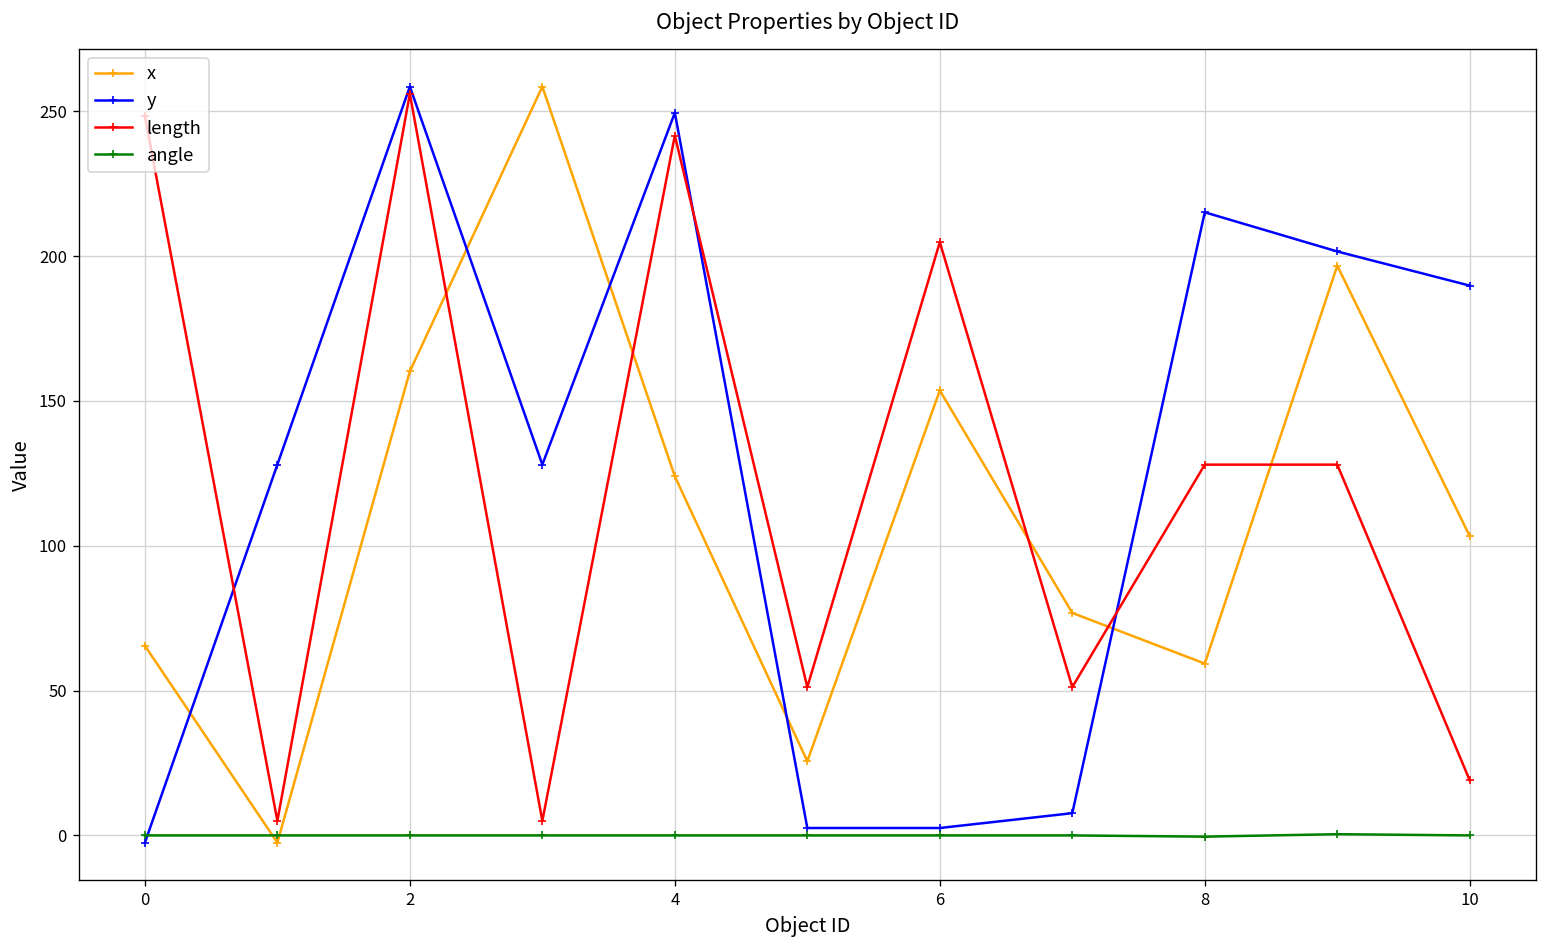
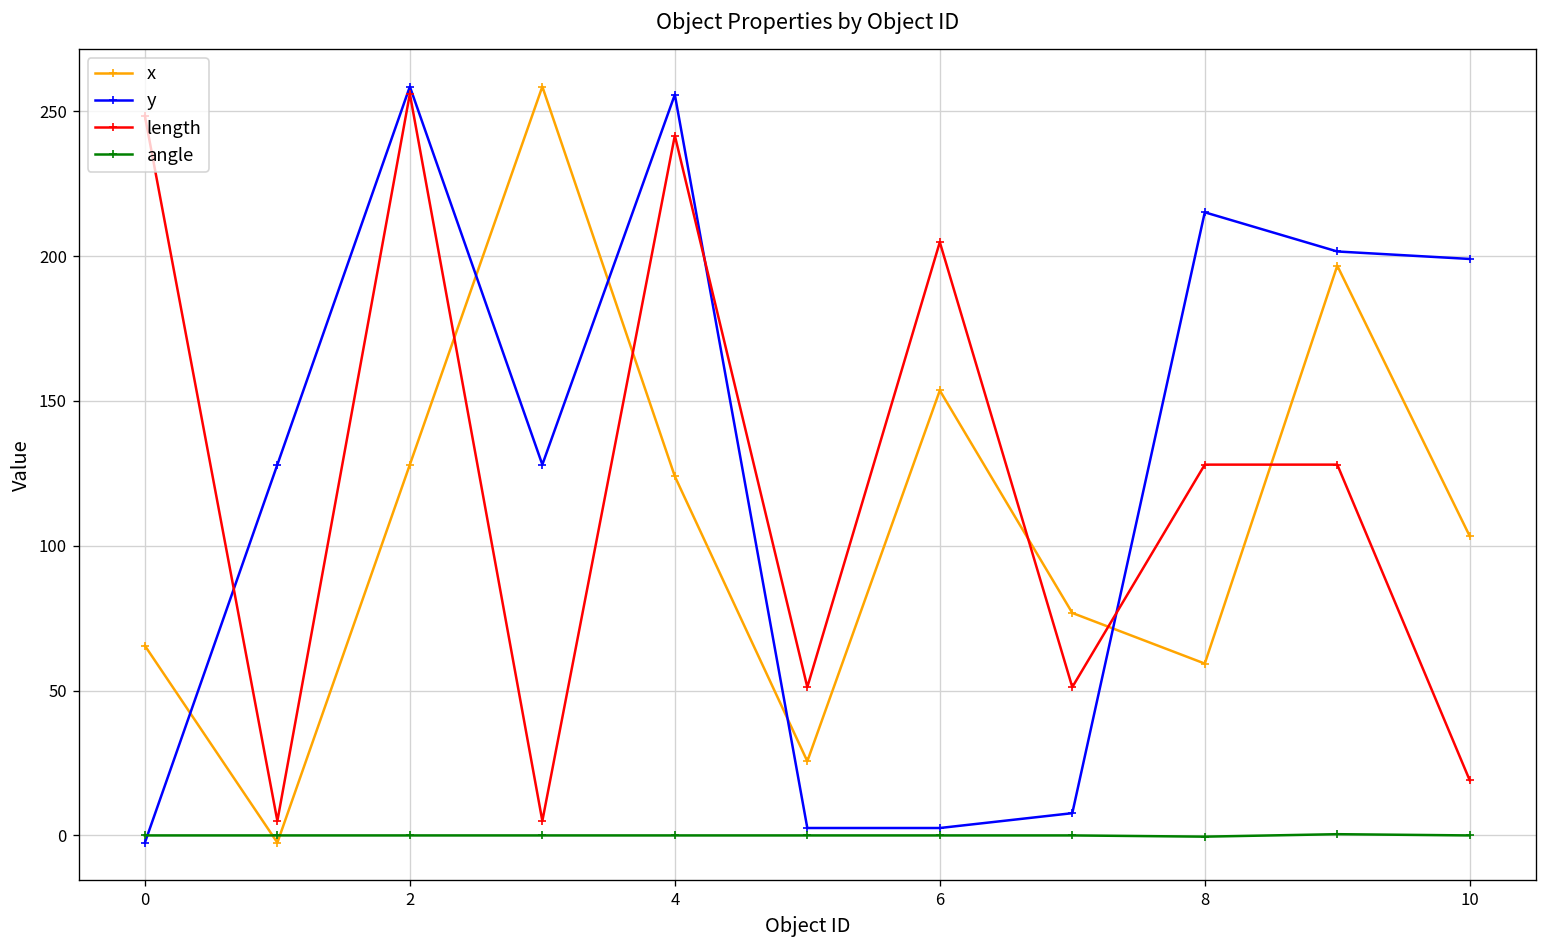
x, 2: 160 -> 128
y, 4: 249 -> 256
y, 10: 190 -> 199
